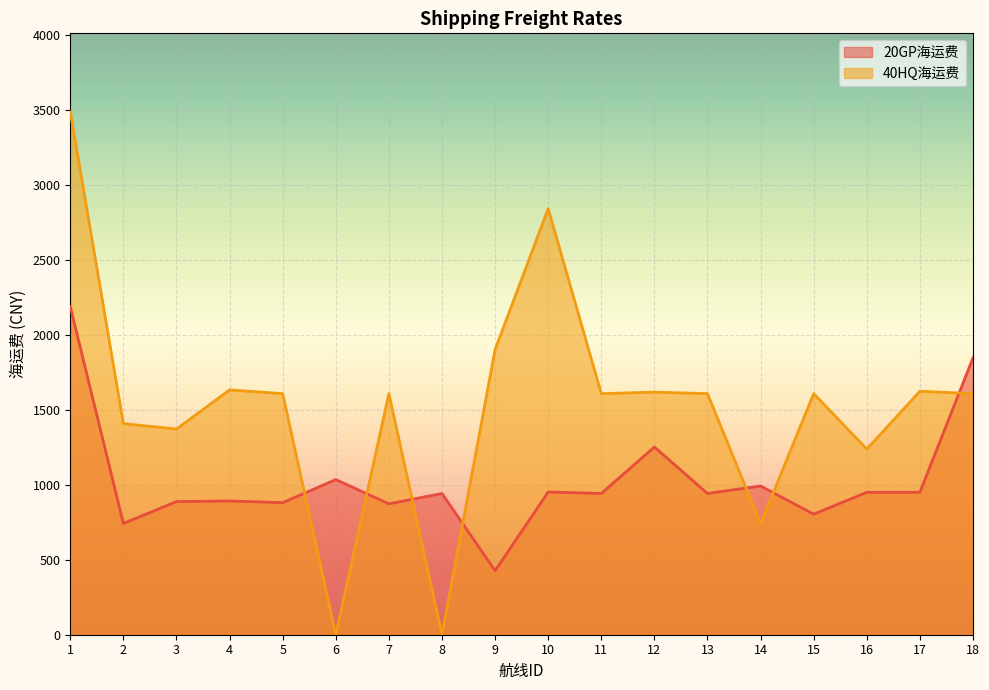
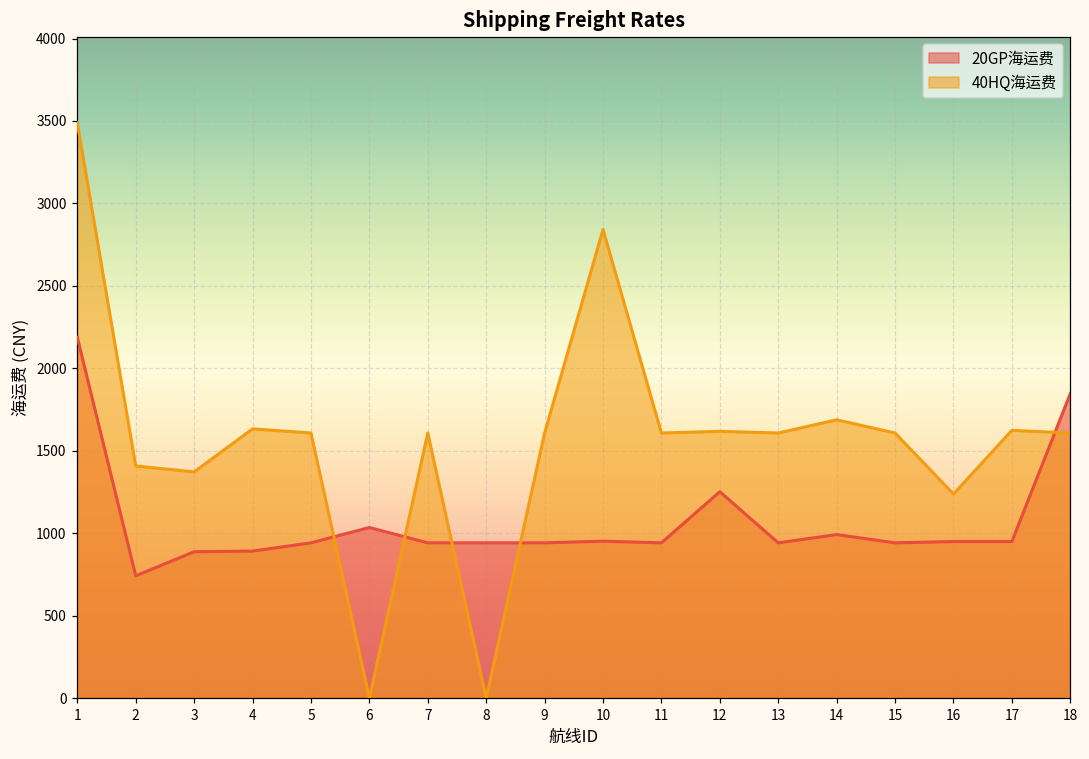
20GP海运费, 5: 880 -> 940
20GP海运费, 7: 870 -> 940
20GP海运费, 9: 430 -> 940
40HQ海运费, 9: 1900 -> 1610
40HQ海运费, 14: 740 -> 1690
20GP海运费, 15: 800 -> 940
